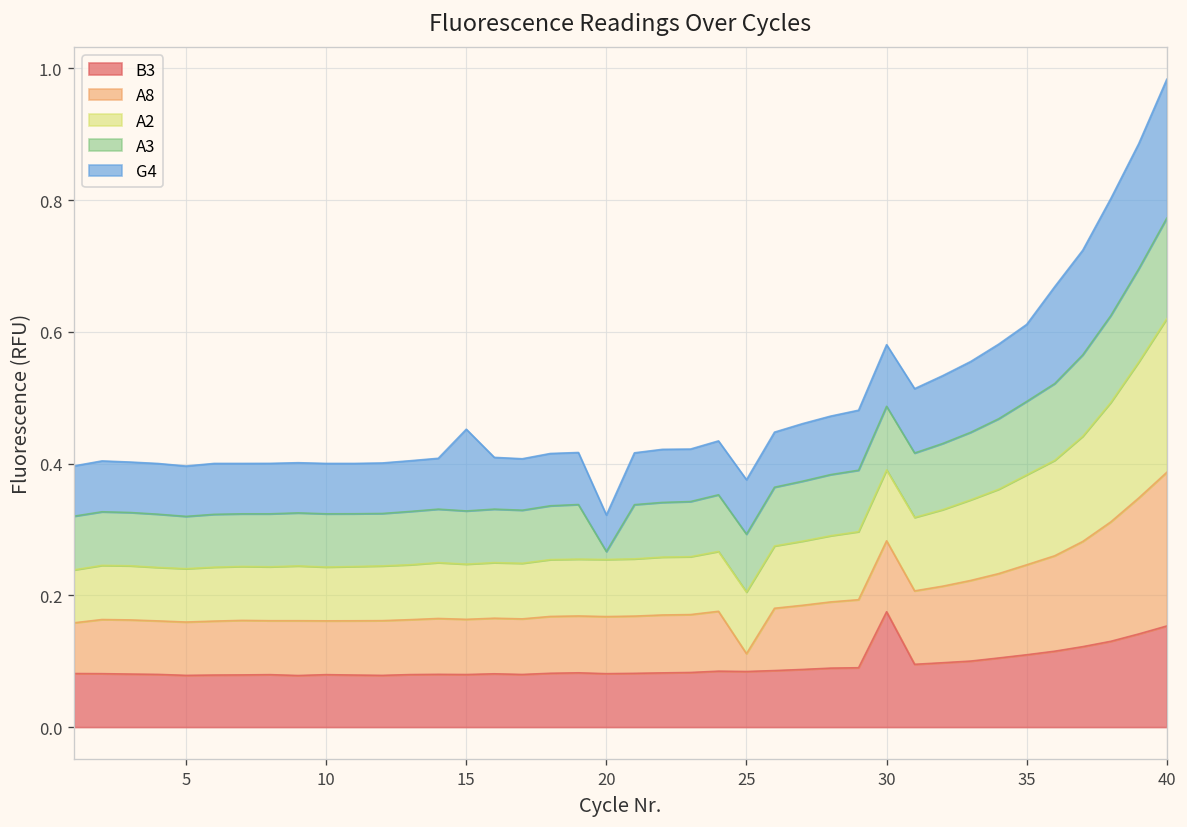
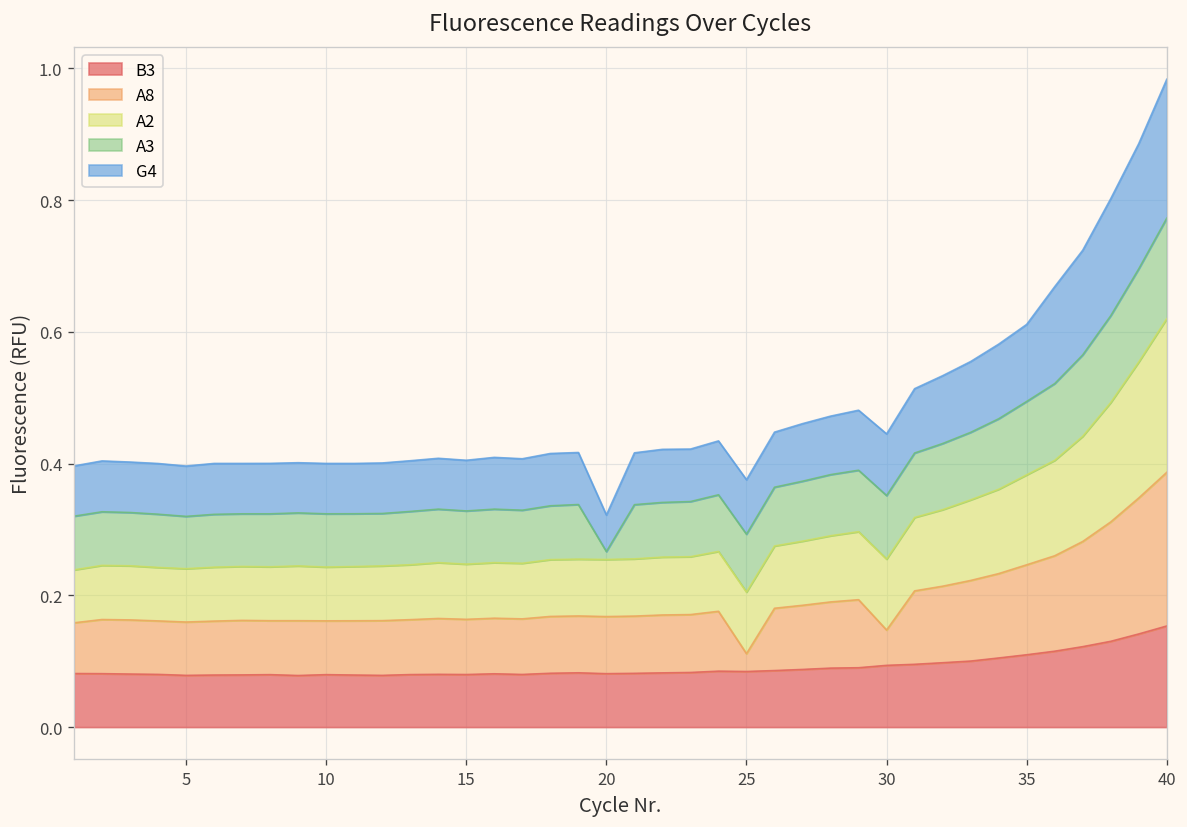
G4, 15: 0.12 -> 0.08
B3, 30: 0.18 -> 0.09
A8, 30: 0.11 -> 0.05
